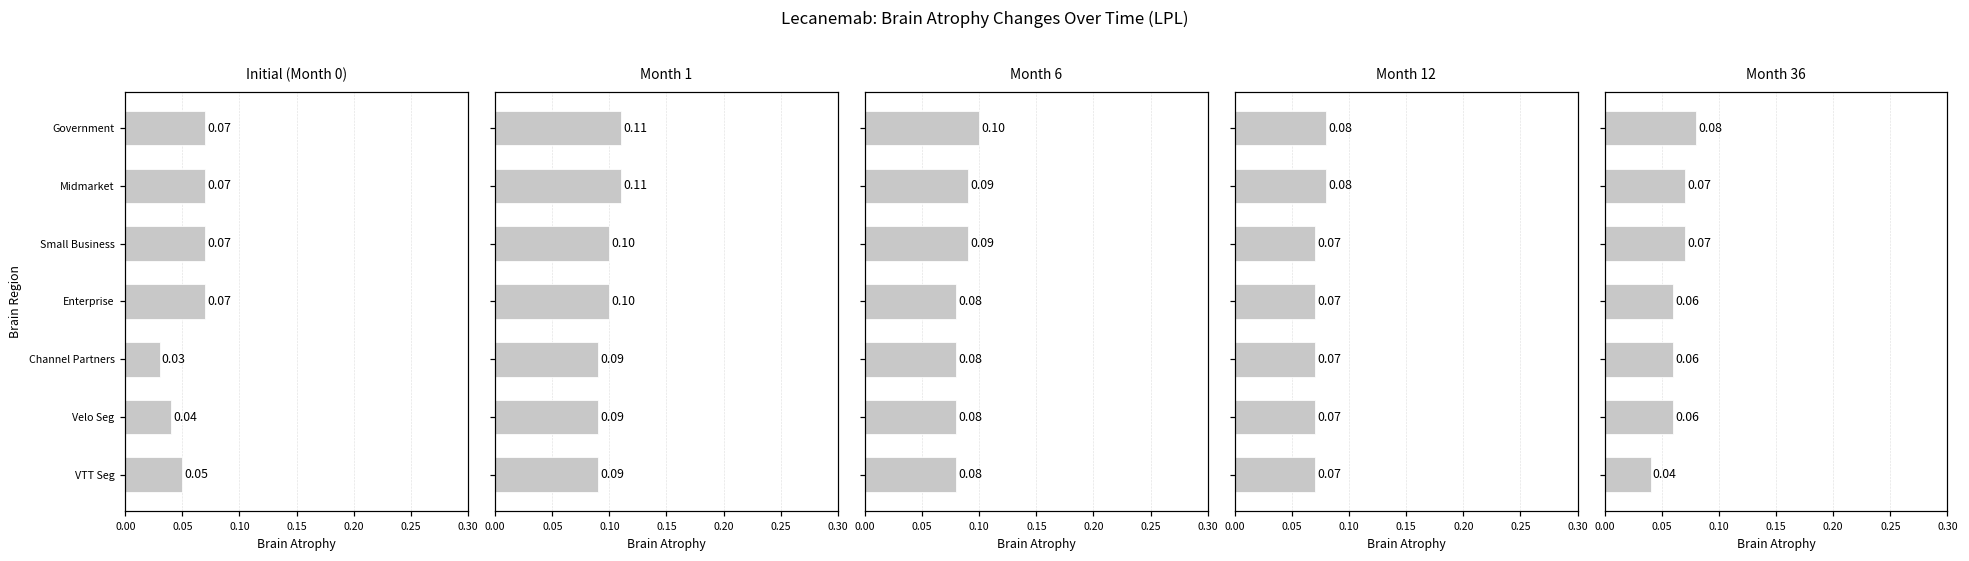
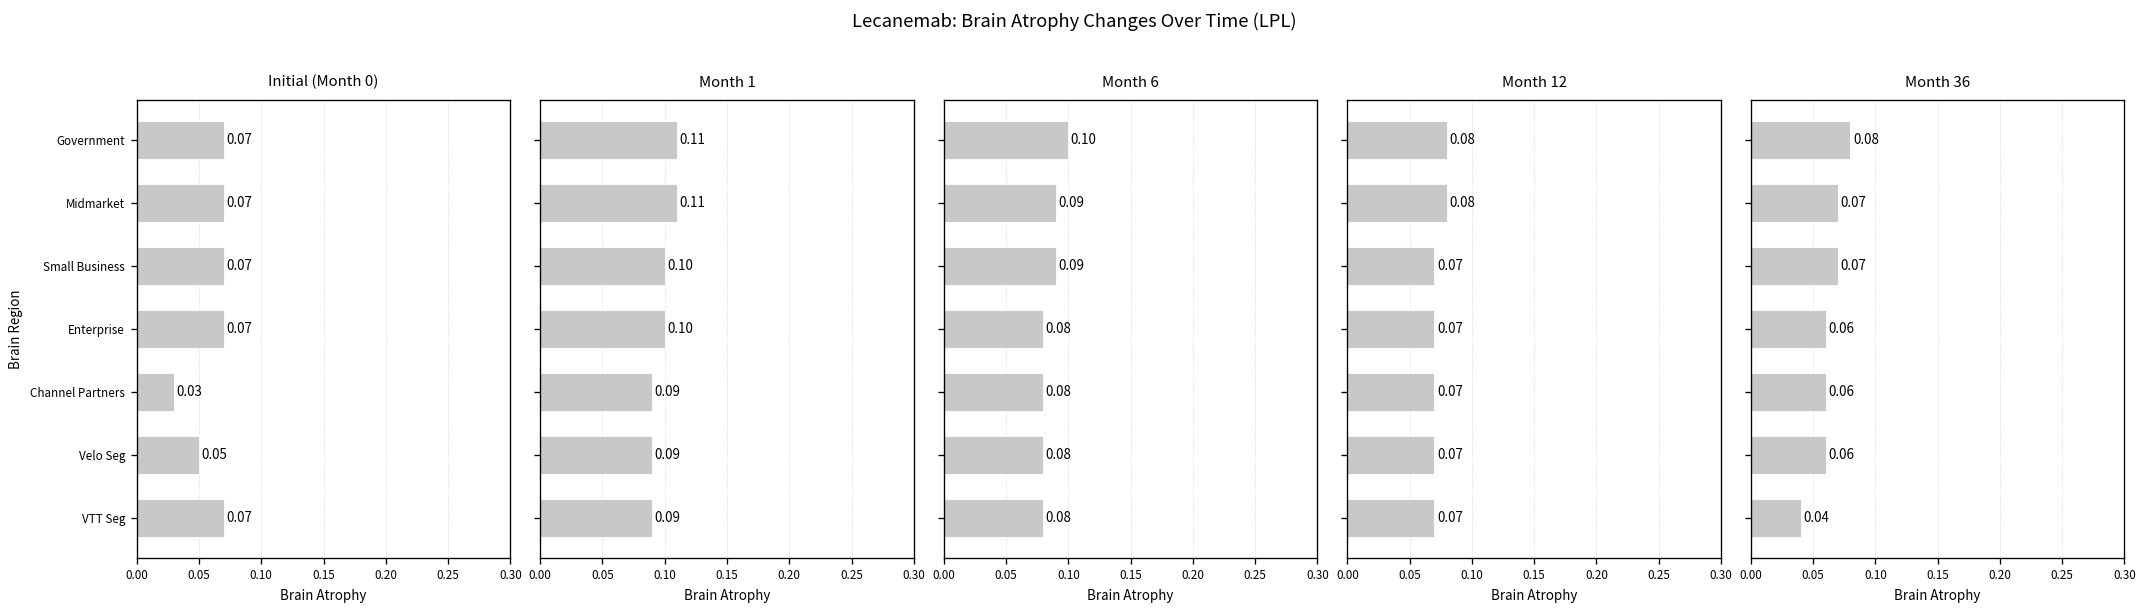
Initial (Month 0), Velo Seg: 0.04 -> 0.05
Initial (Month 0), VTT Seg: 0.05 -> 0.07
